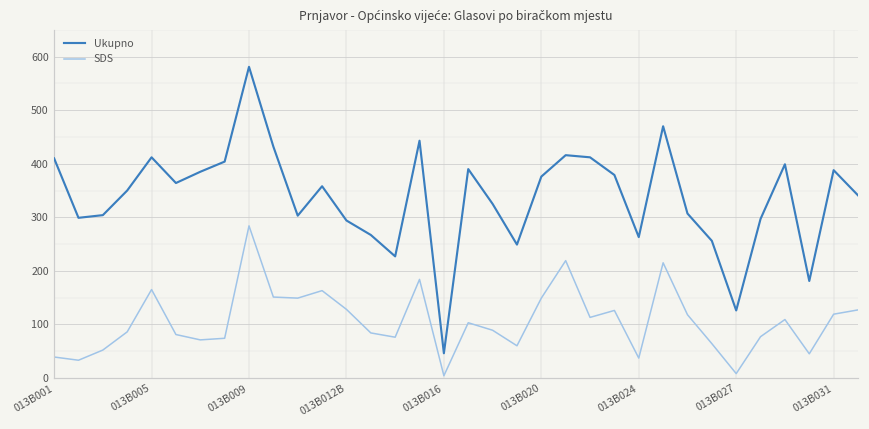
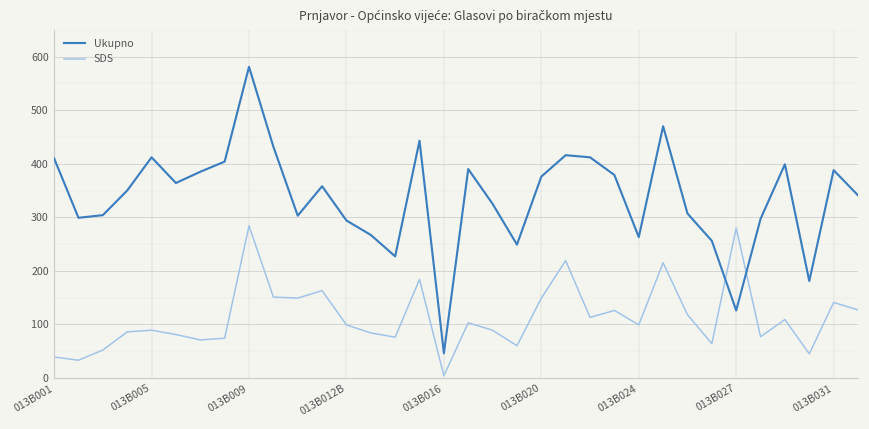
SDS, 013B005: 170 -> 90
SDS, 013B012B: 130 -> 100
SDS, 013B024: 40 -> 100
SDS, 013B027: 10 -> 280
SDS, 013B031: 120 -> 140
